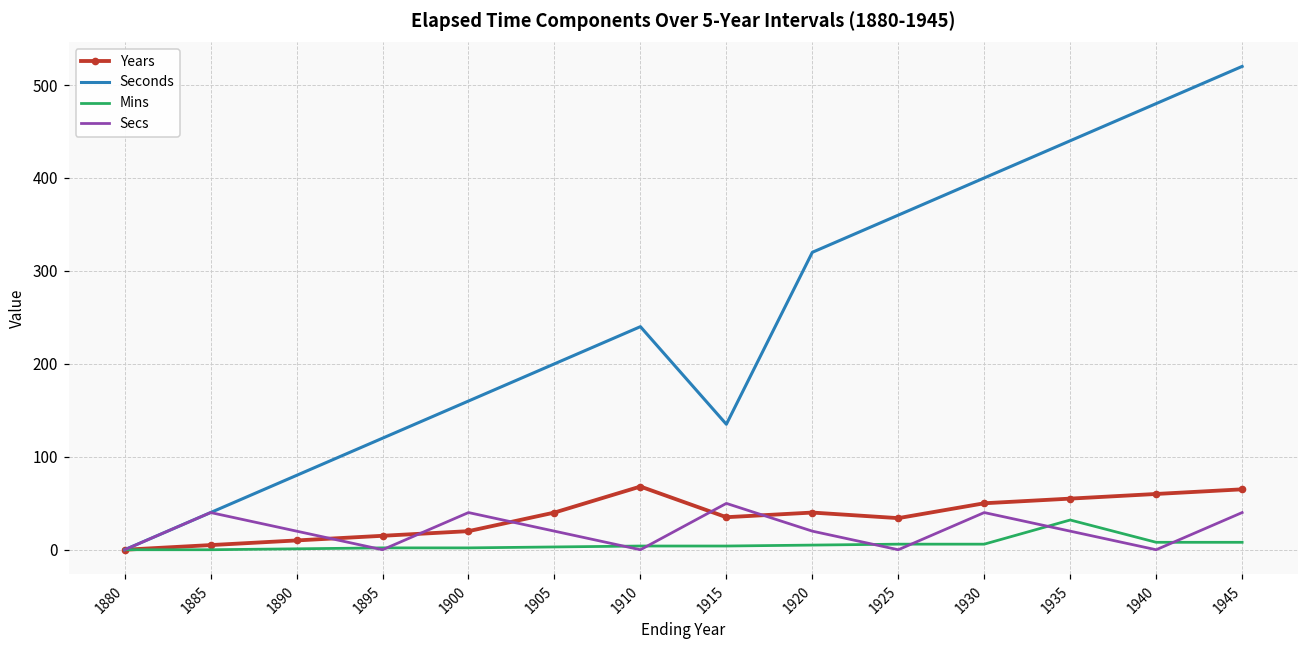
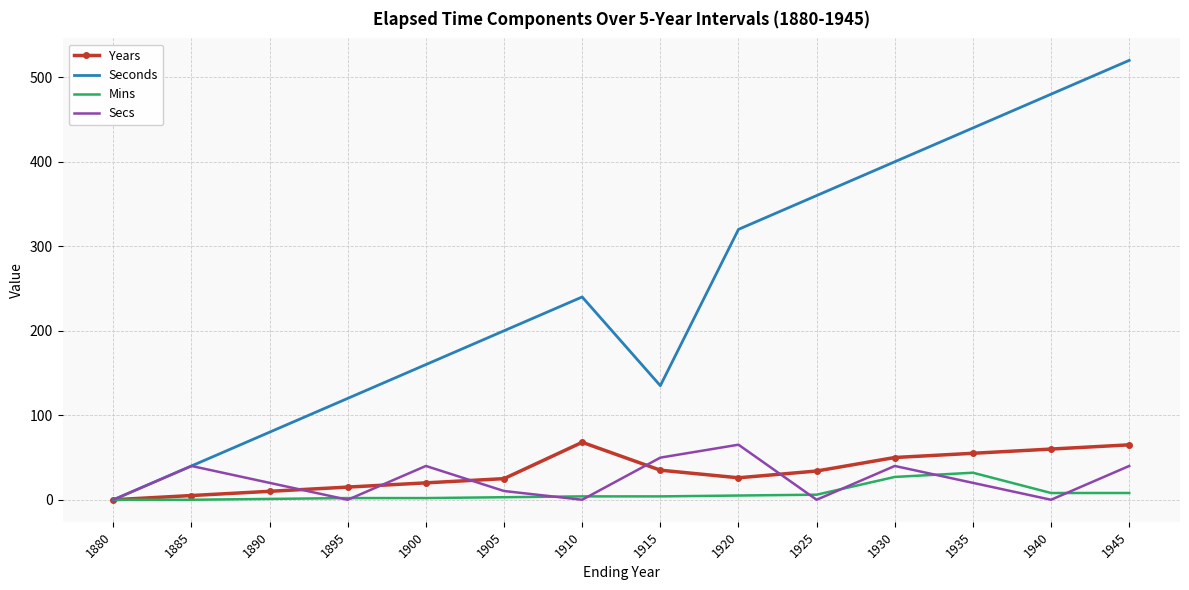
Years, 1905: 40 -> 30
Secs, 1905: 20 -> 10
Years, 1920: 40 -> 30
Secs, 1920: 20 -> 70
Mins, 1930: 10 -> 30
